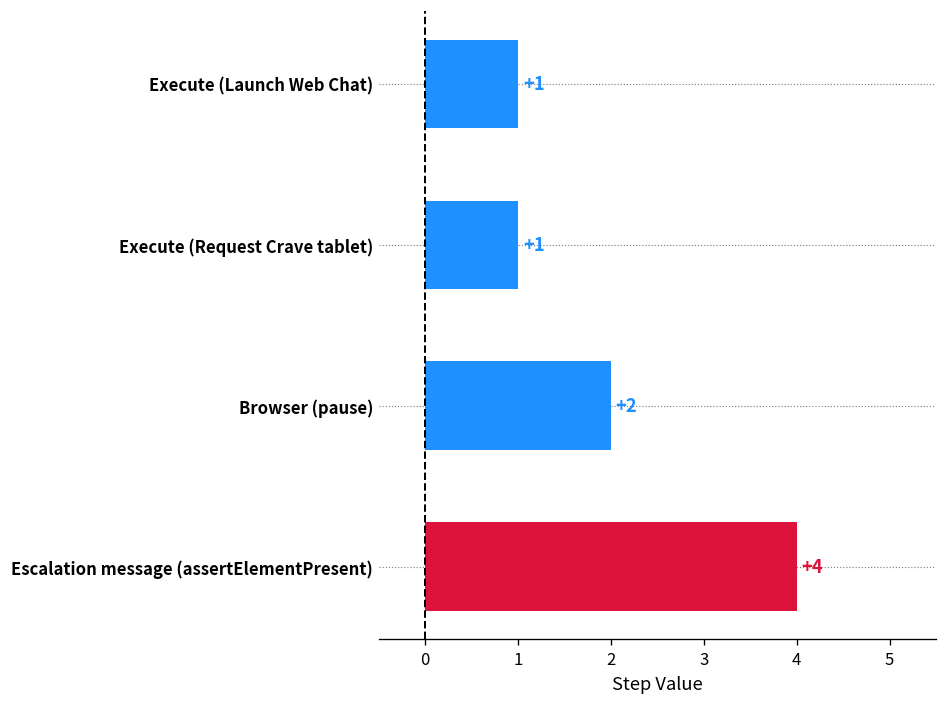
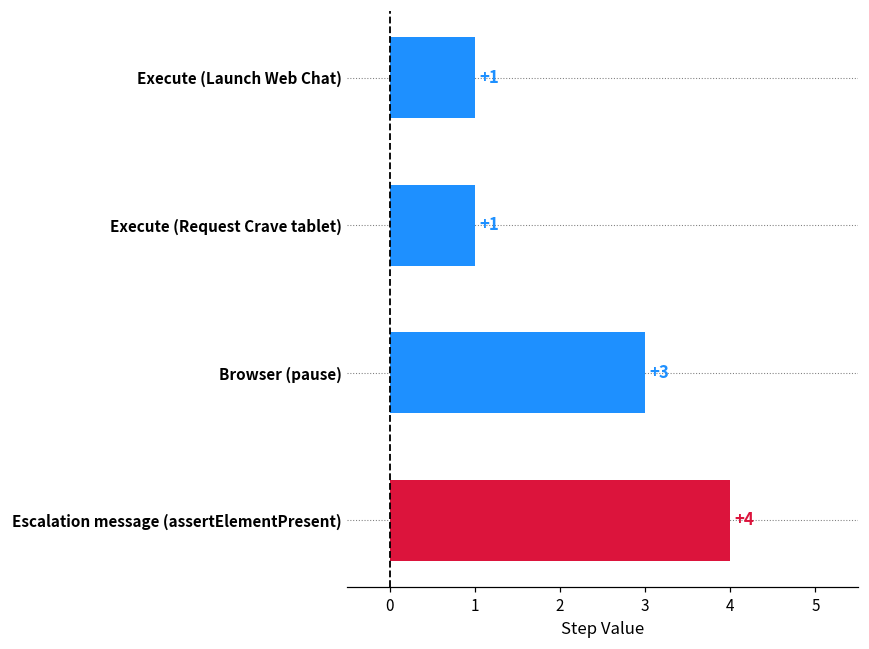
Browser (pause): +2 -> +3
